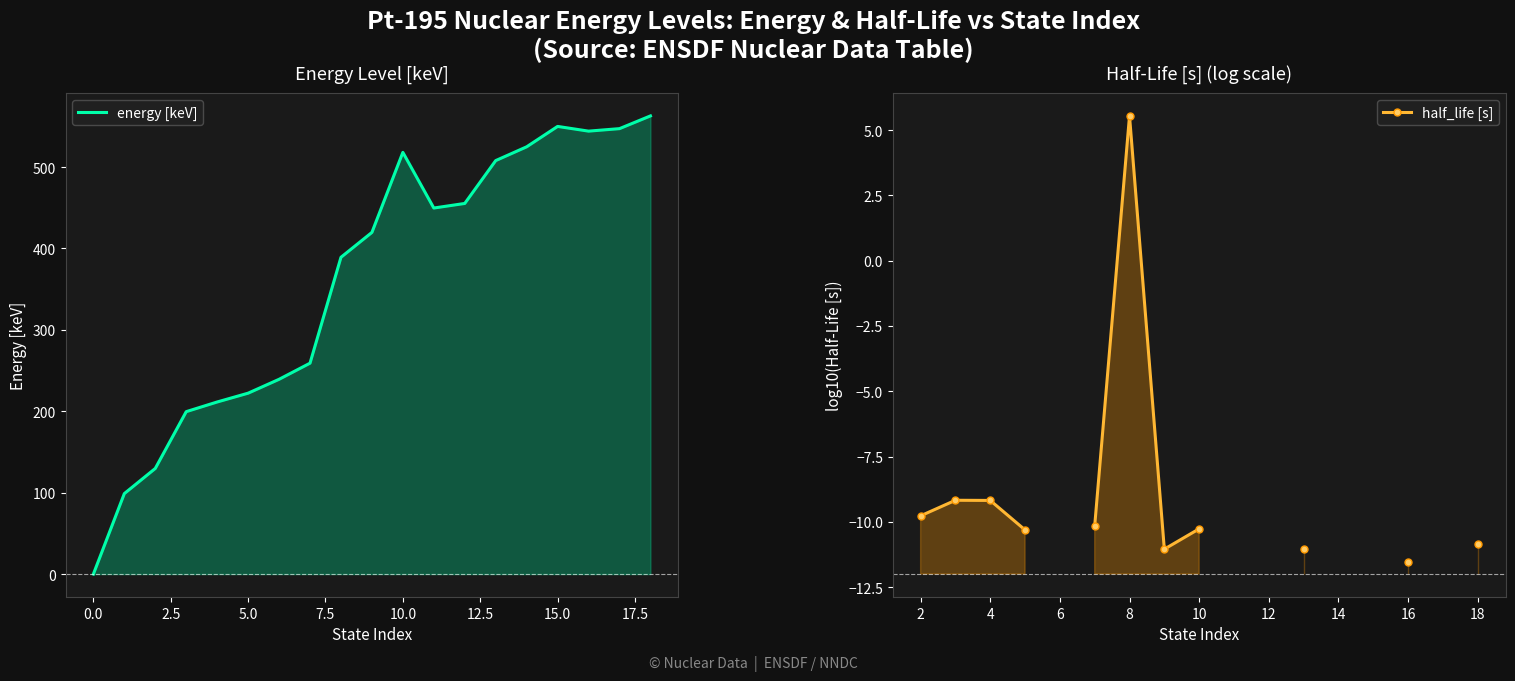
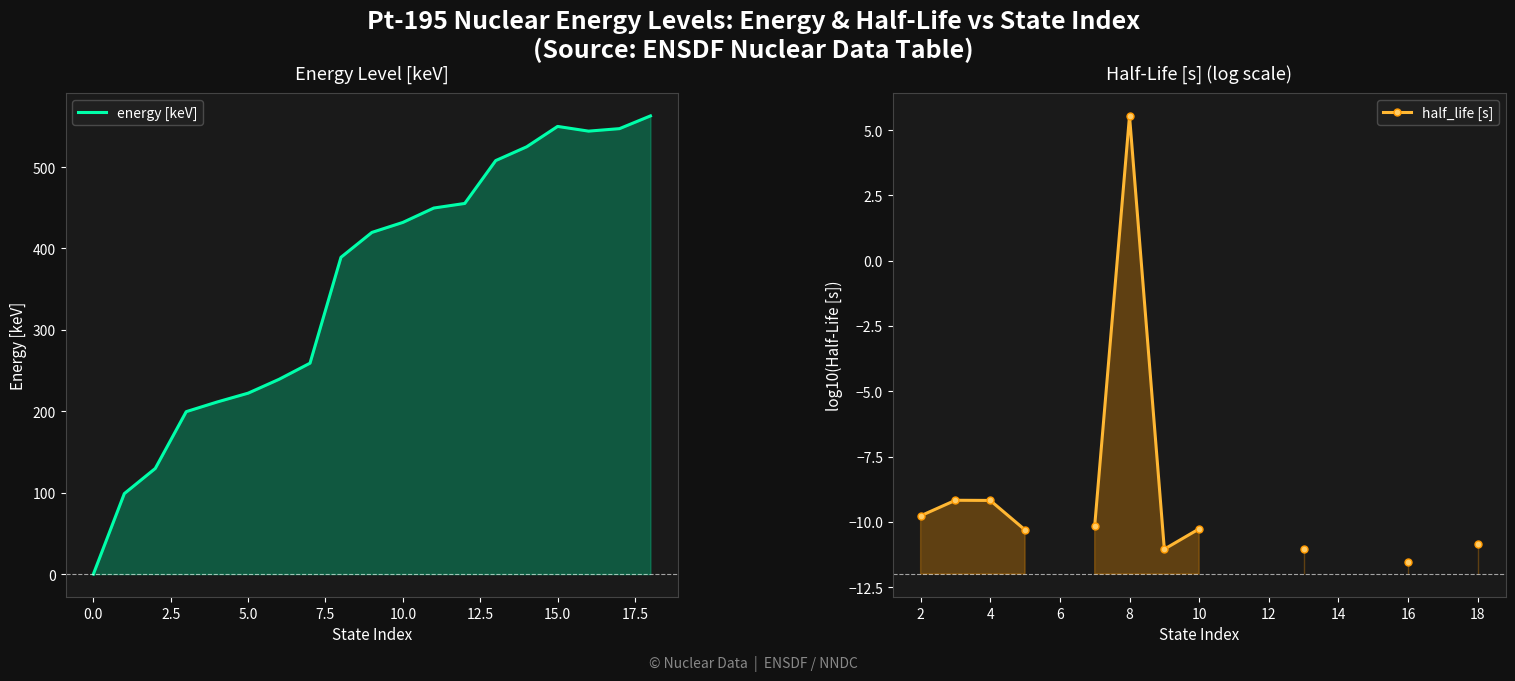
Energy Level [keV], 10.0: 520 -> 430
